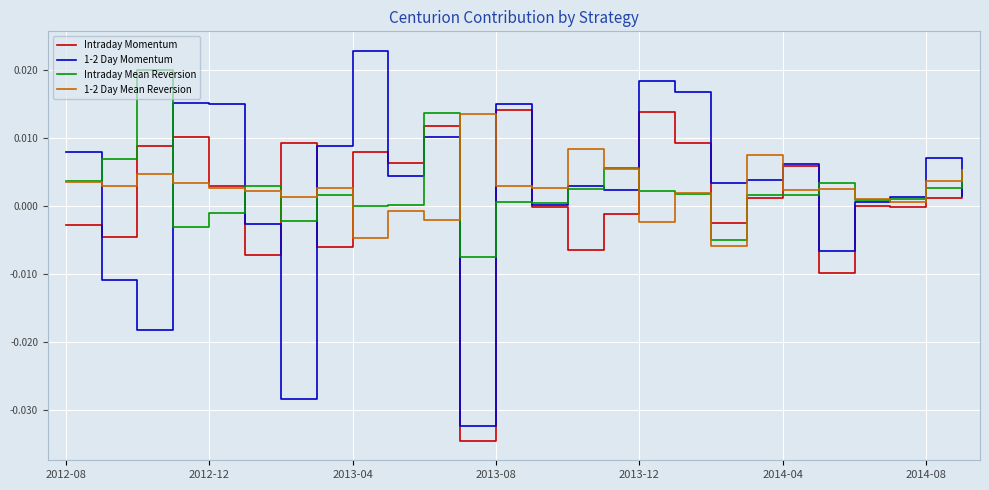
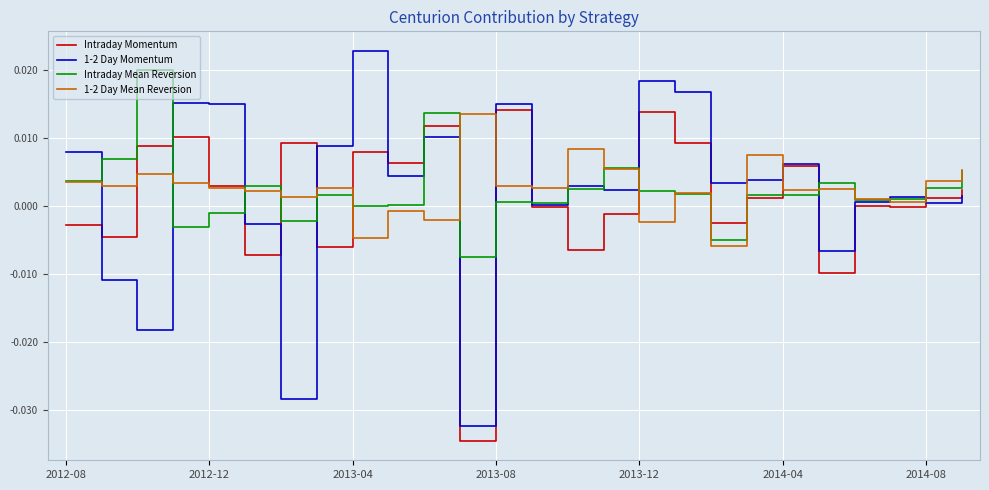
1-2 Day Momentum, 2014-08: 0.007 -> 0.001
